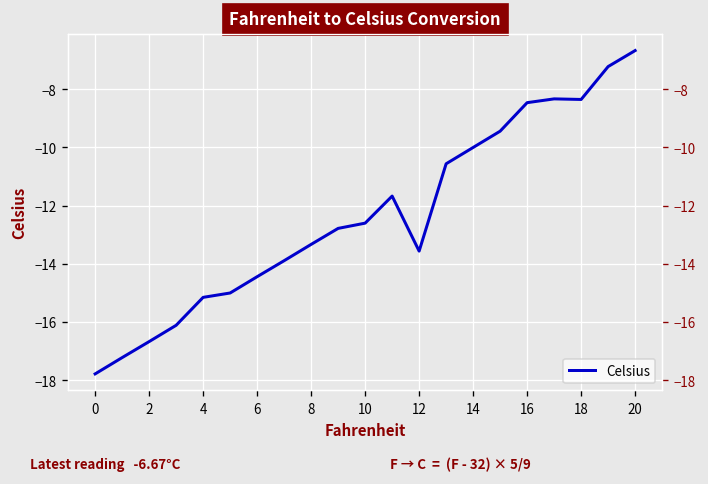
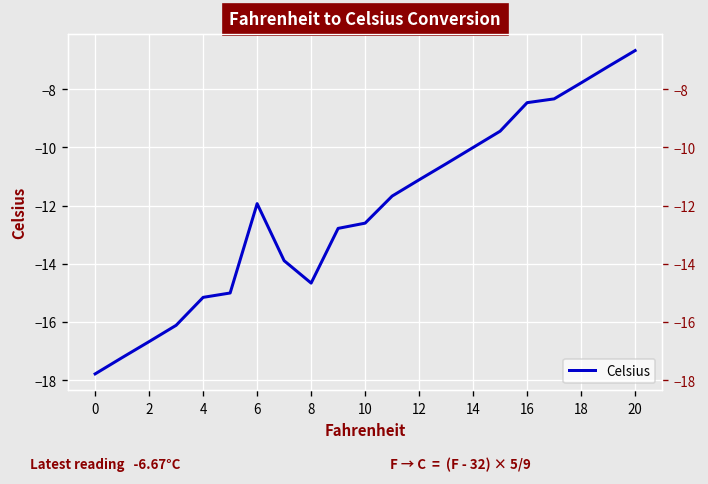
6: -14.4 -> -11.9
8: -13.3 -> -14.7
12: -13.6 -> -11.1
18: -8.4 -> -7.8
